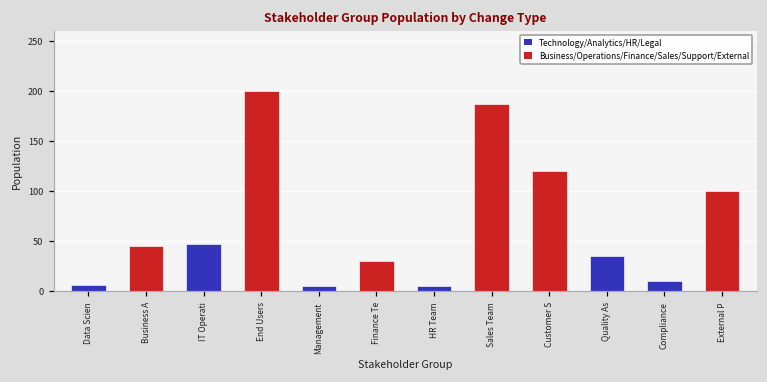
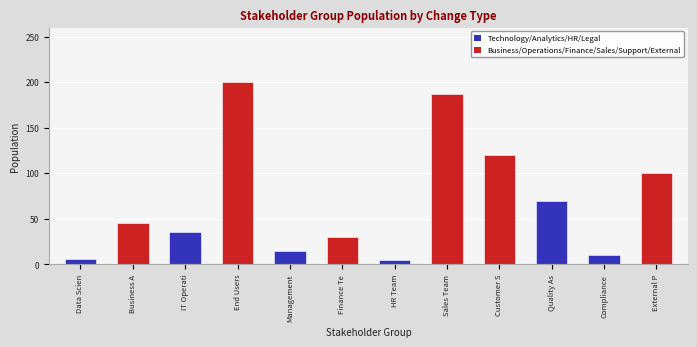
IT Operati: 50 -> 40
Management: 10 -> 20
Quality As: 40 -> 70
